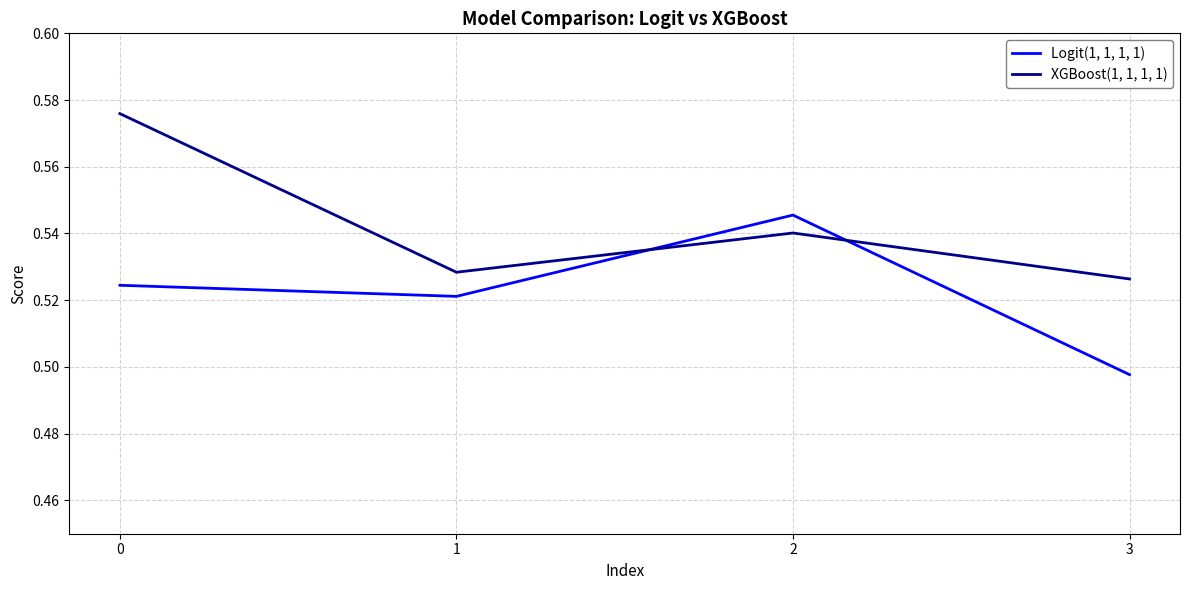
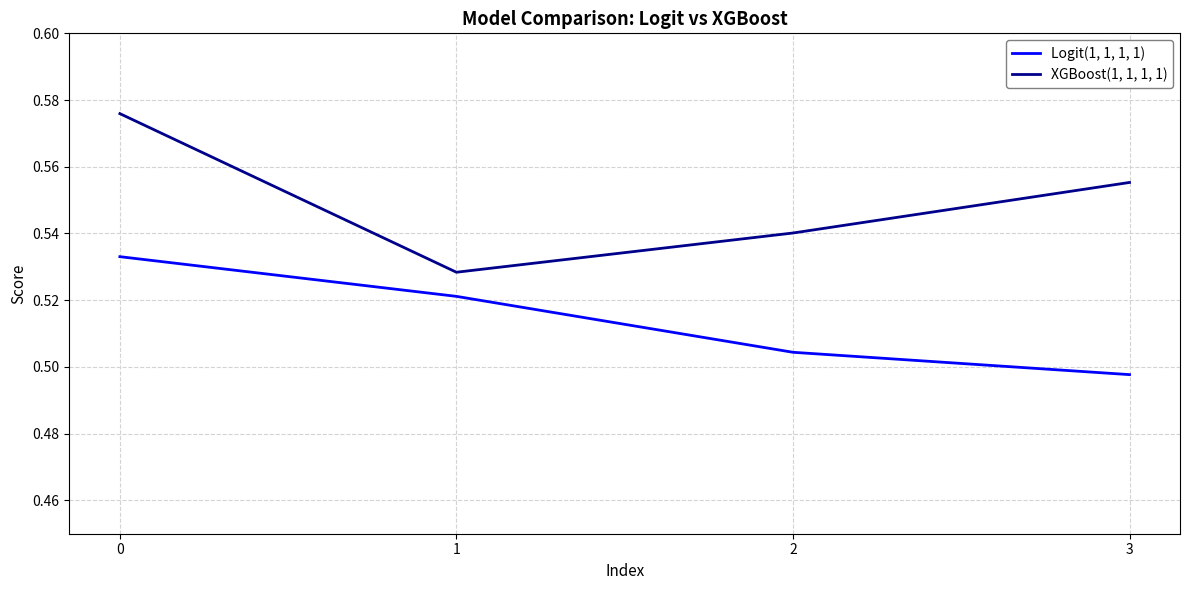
Logit(1, 1, 1, 1), 0: 0.524 -> 0.533
Logit(1, 1, 1, 1), 2: 0.546 -> 0.504
XGBoost(1, 1, 1, 1), 3: 0.526 -> 0.555
